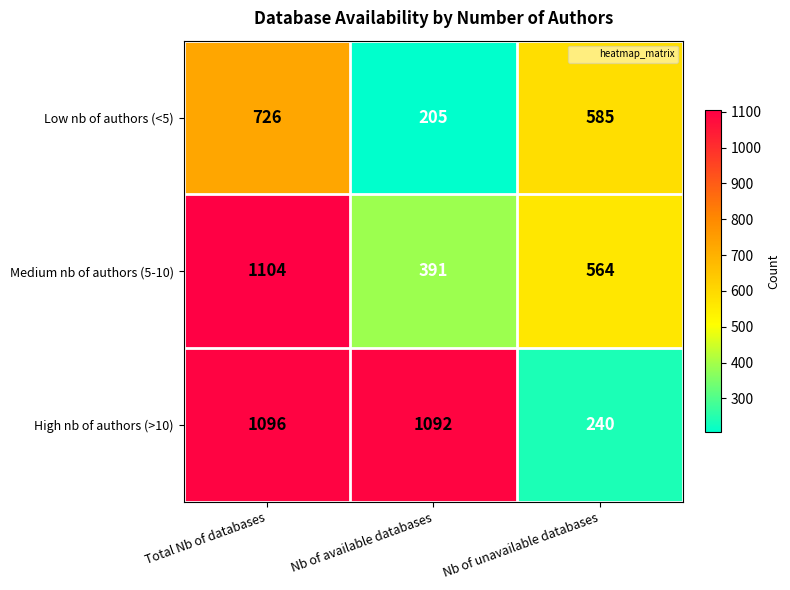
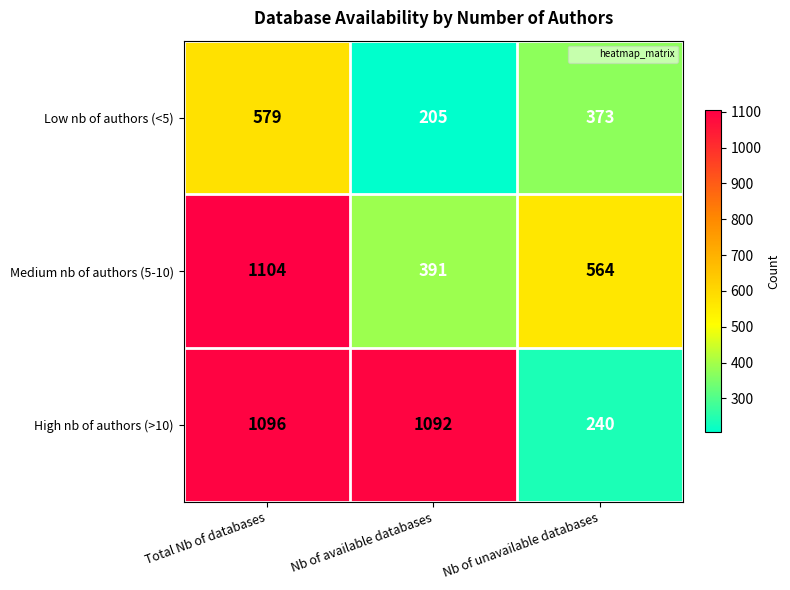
Low nb of authors (<5), Total Nb of databases: 726 -> 579
Low nb of authors (<5), Nb of unavailable databases: 585 -> 373
